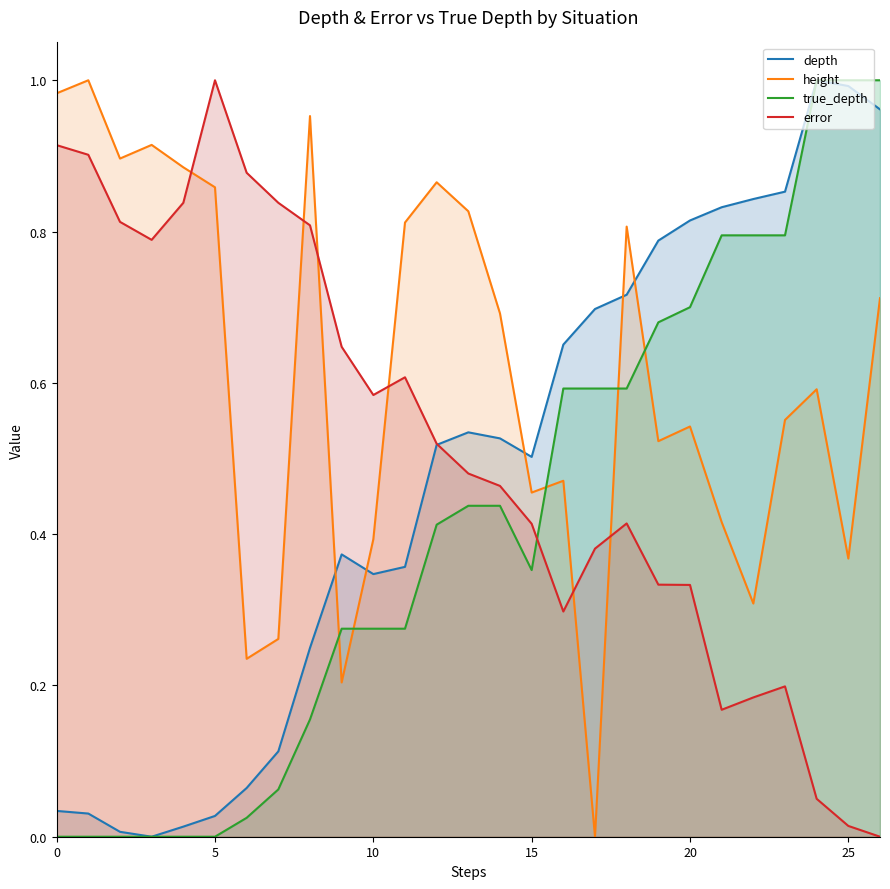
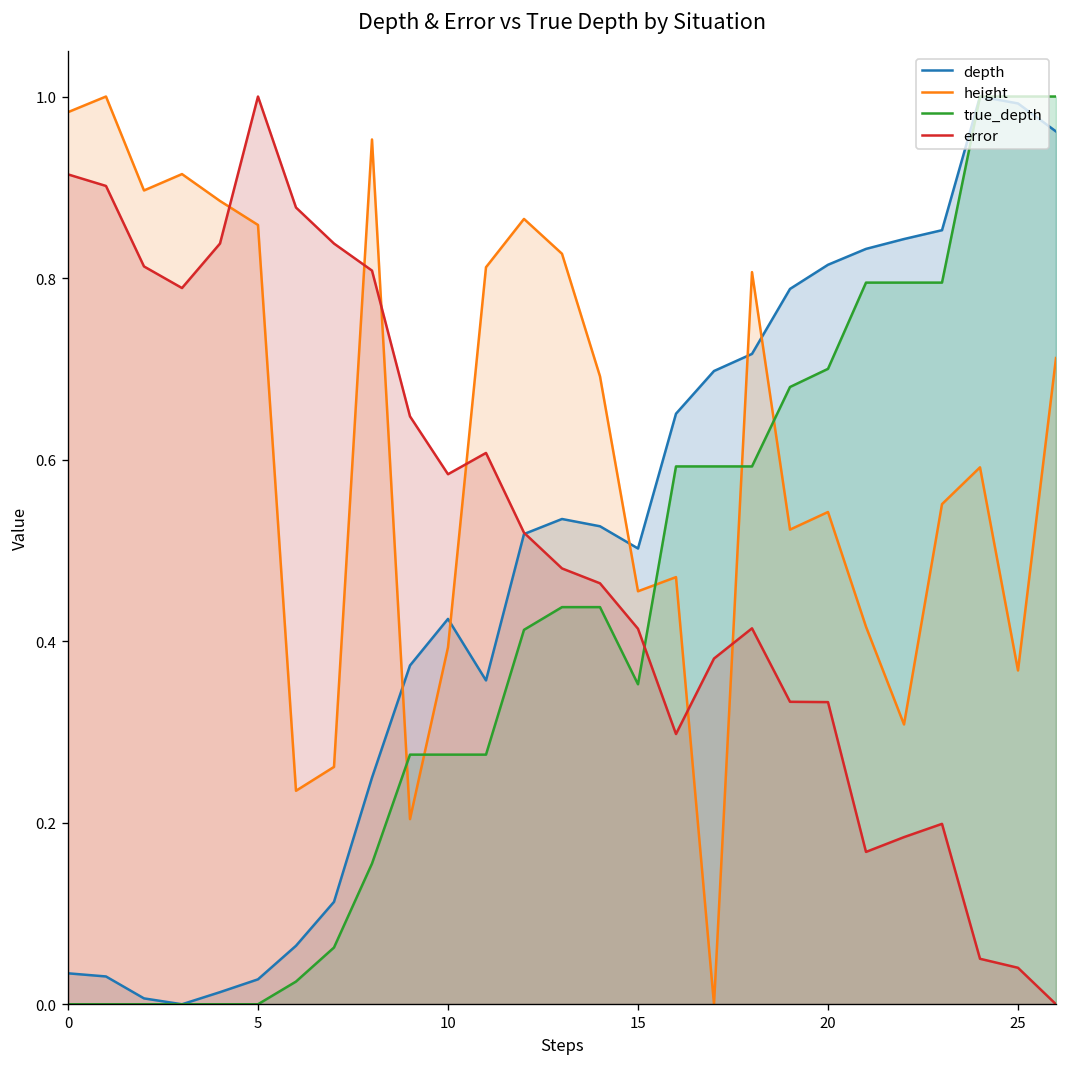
depth, 10: 0.35 -> 0.42
error, 25: 0.01 -> 0.04
